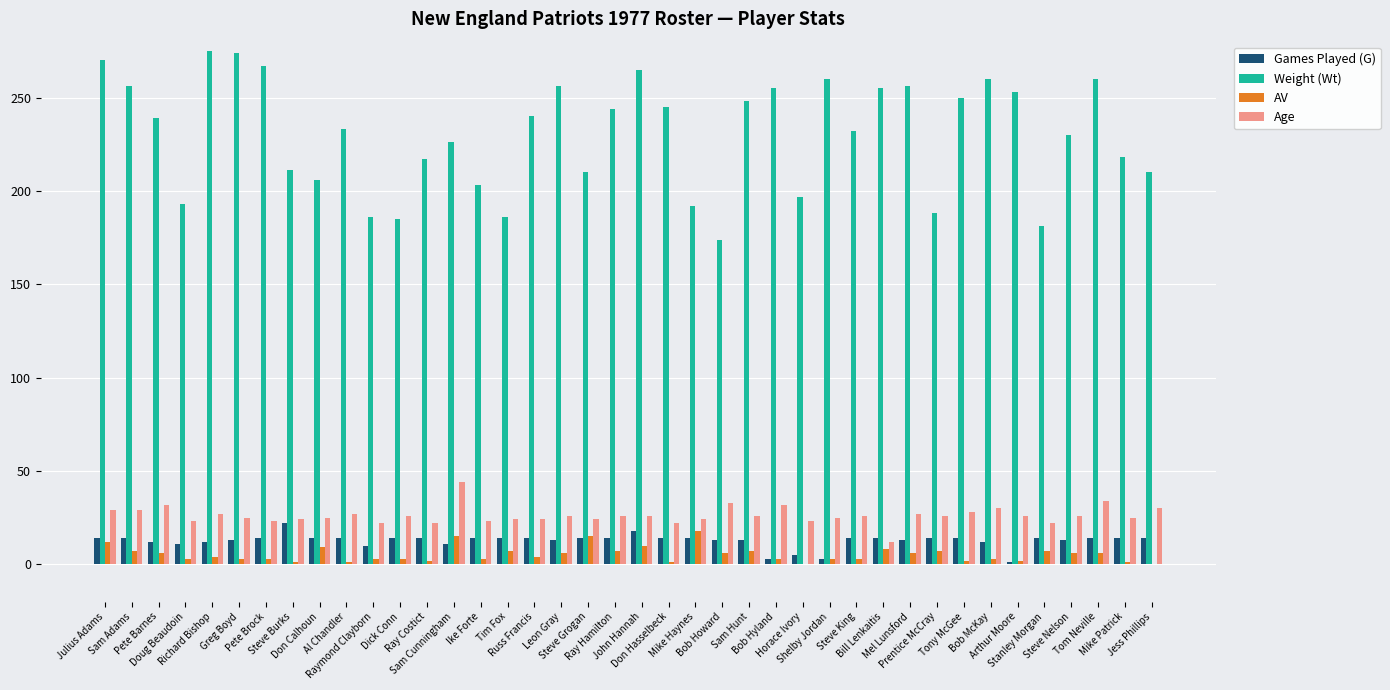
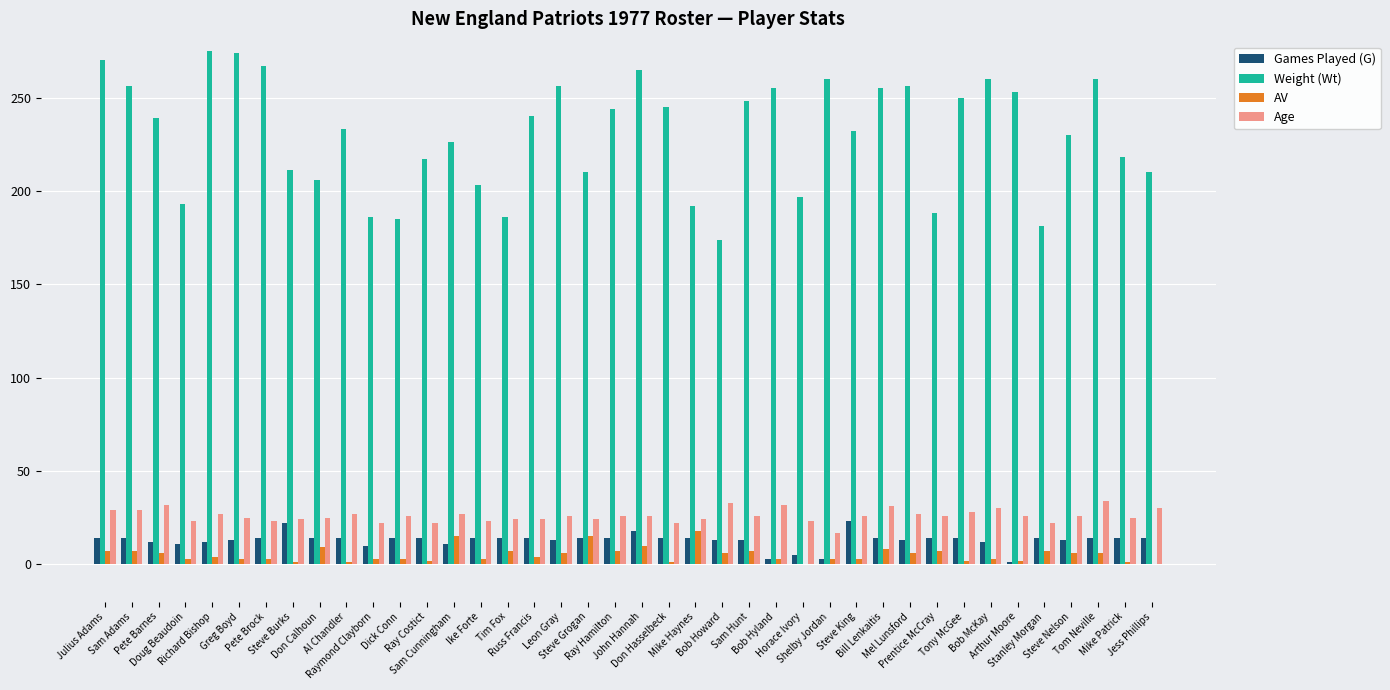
AV, Julius Adams: 12 -> 7
Age, Sam Cunningham: 44 -> 27
Age, Shelby Jordan: 25 -> 17
Games Played (G), Steve King: 14 -> 23
Age, Bill Lenkaitis: 12 -> 31
